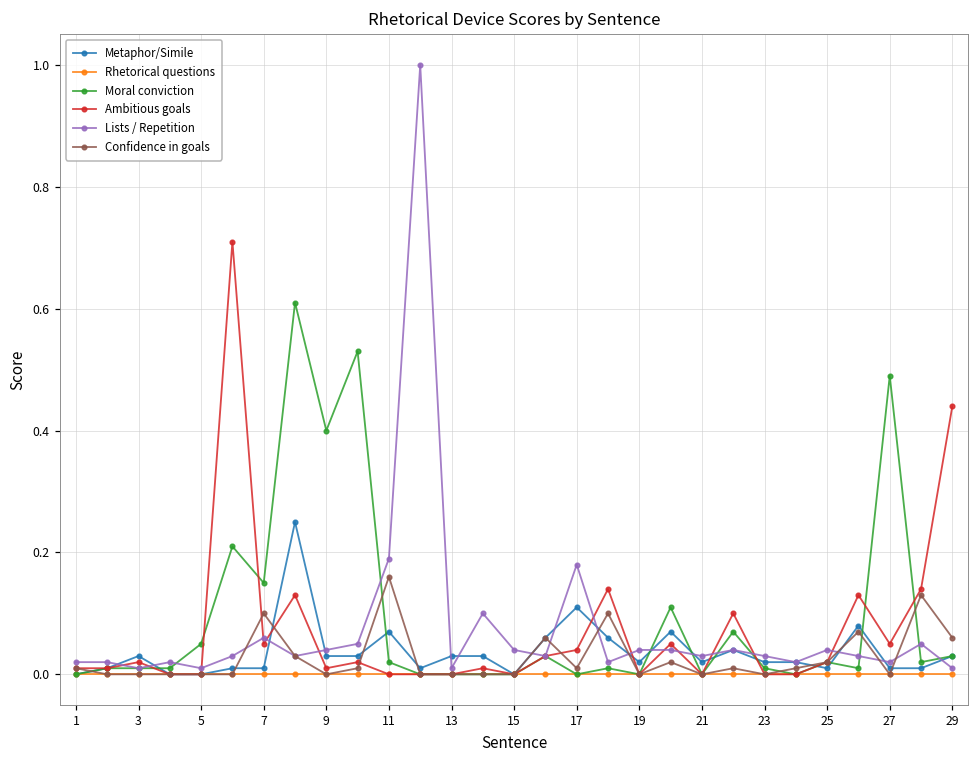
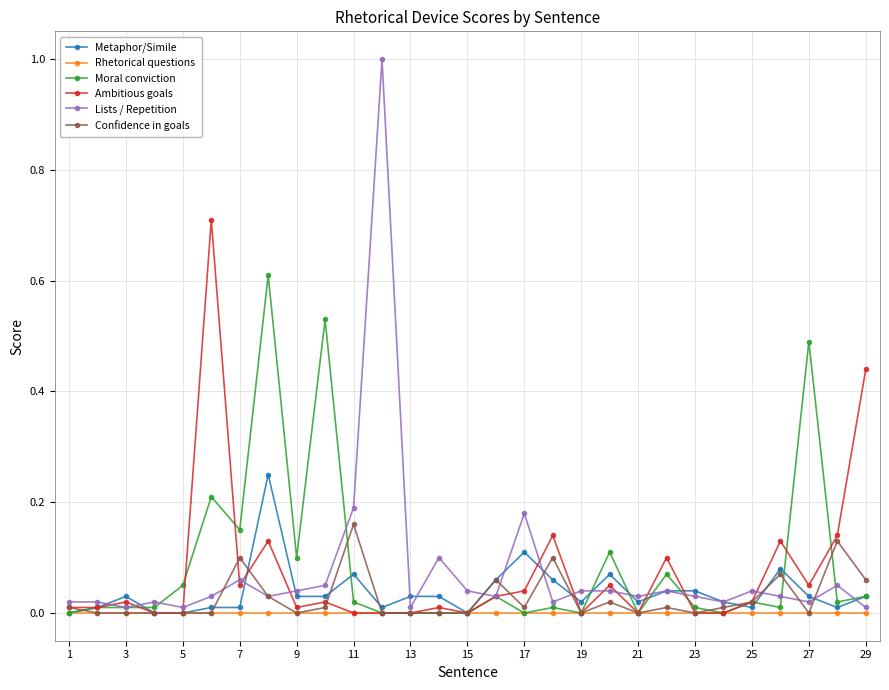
Moral conviction, 9: 0.4 -> 0.1
Metaphor/Simile, 23: 0.02 -> 0.04
Metaphor/Simile, 27: 0.01 -> 0.03
